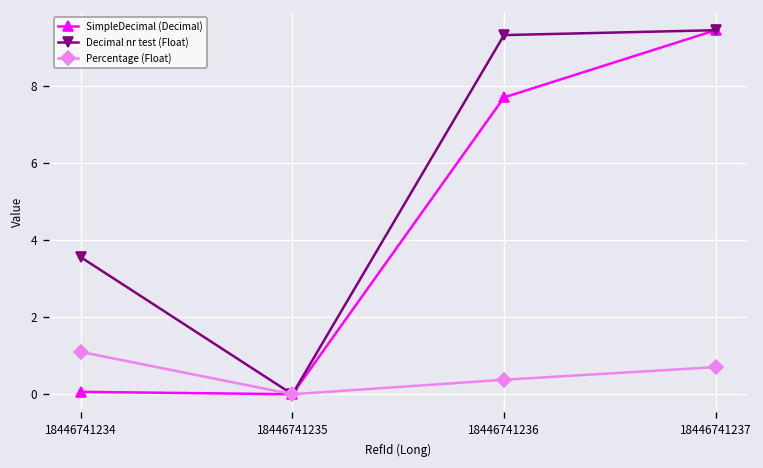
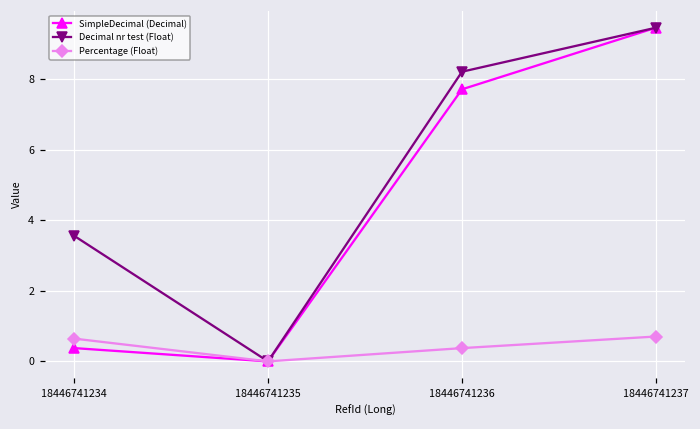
SimpleDecimal (Decimal), 18446741234: 0.1 -> 0.4
Percentage (Float), 18446741234: 1.1 -> 0.6
Decimal nr test (Float), 18446741236: 9.3 -> 8.2
